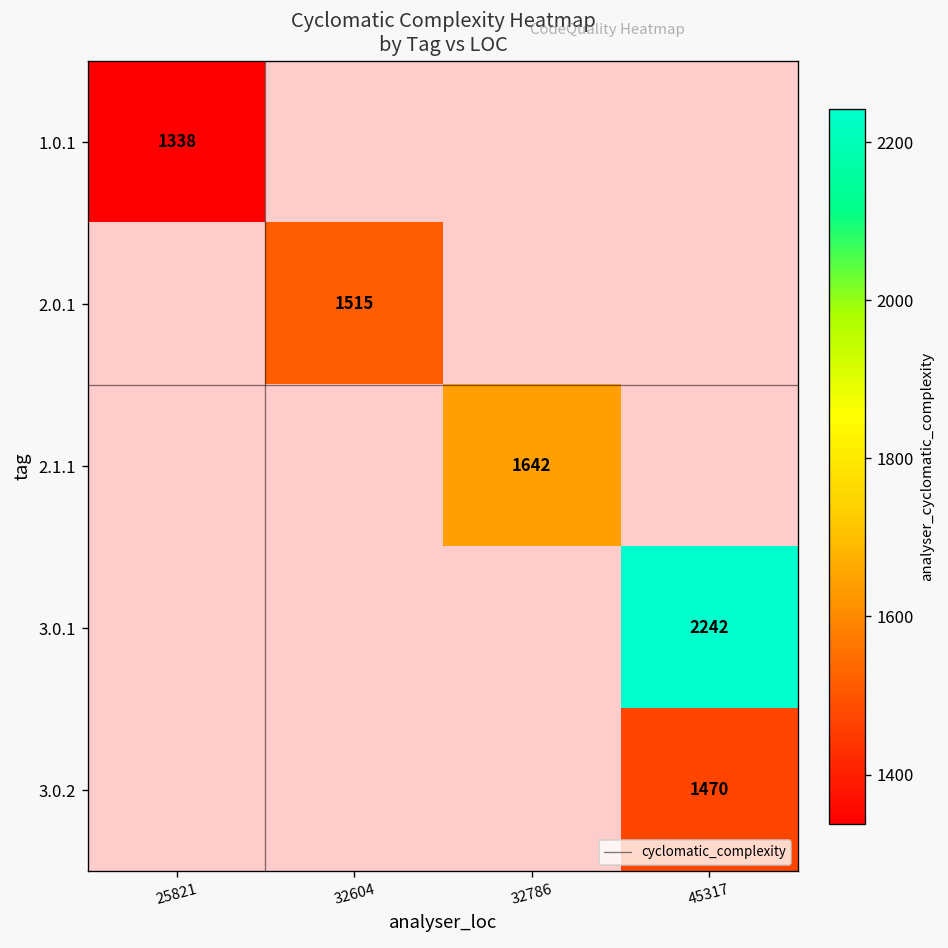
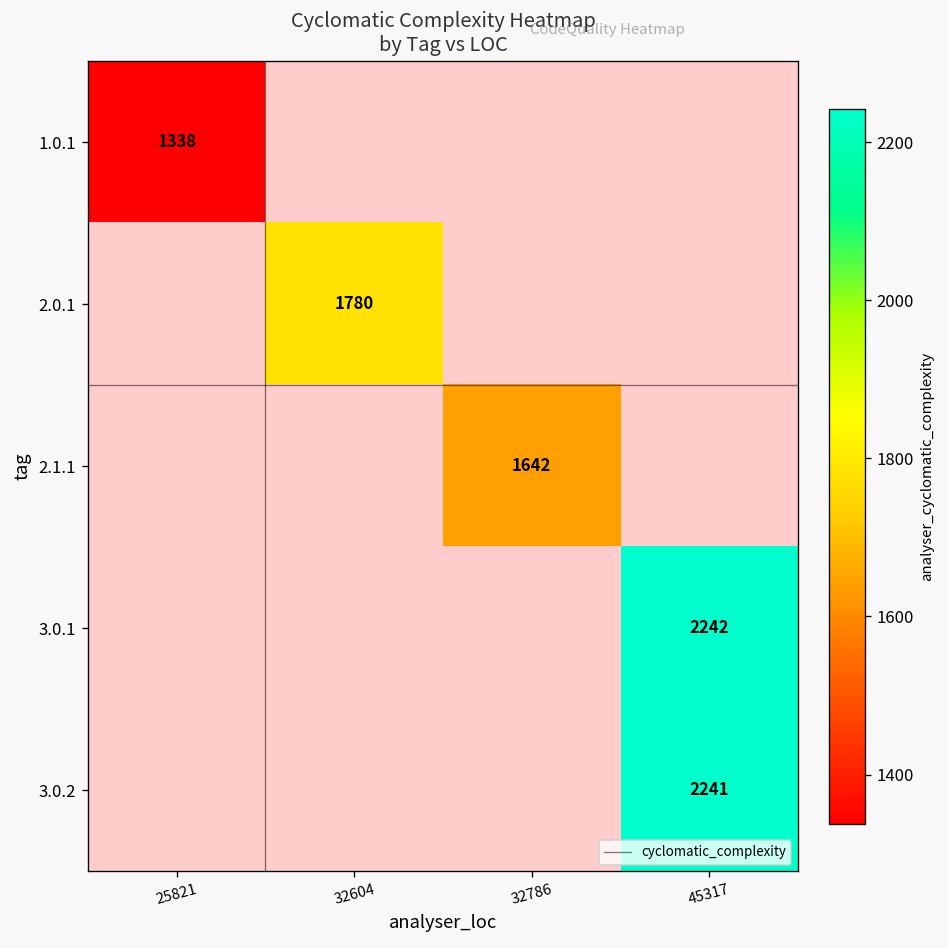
2.0.1, 32604: 1515 -> 1780
3.0.2, 45317: 1470 -> 2241
